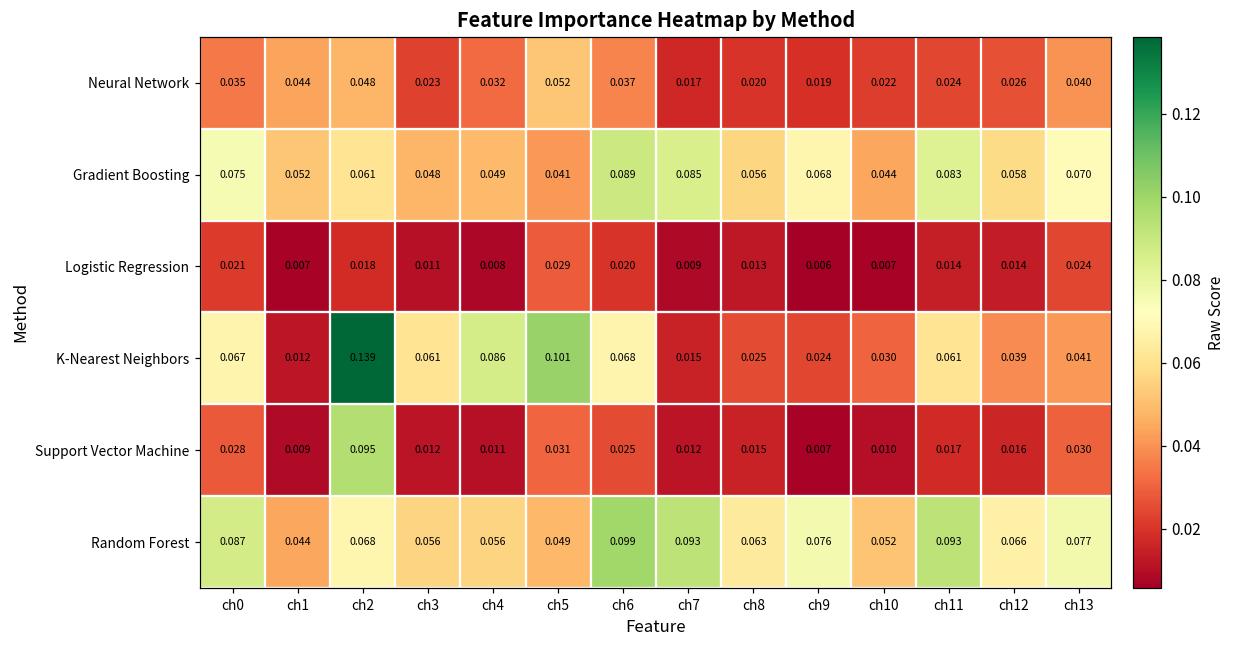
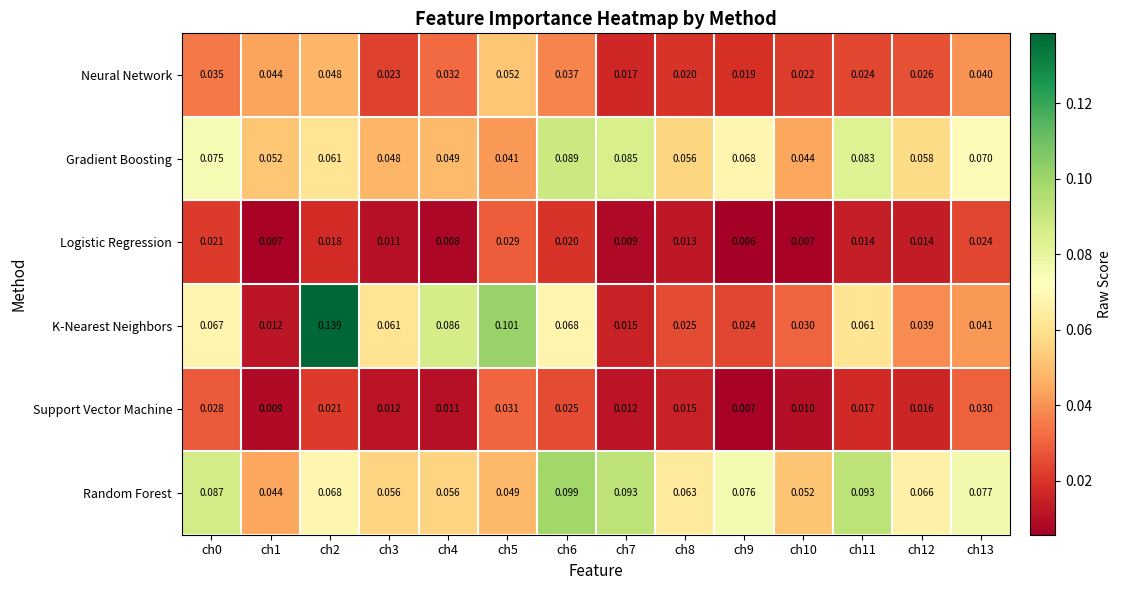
Support Vector Machine, ch2: 0.095 -> 0.021
